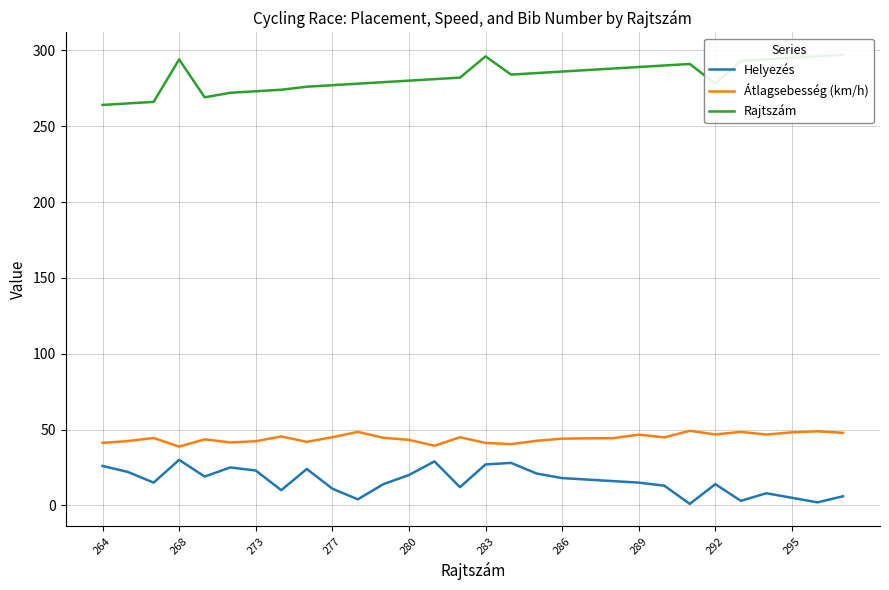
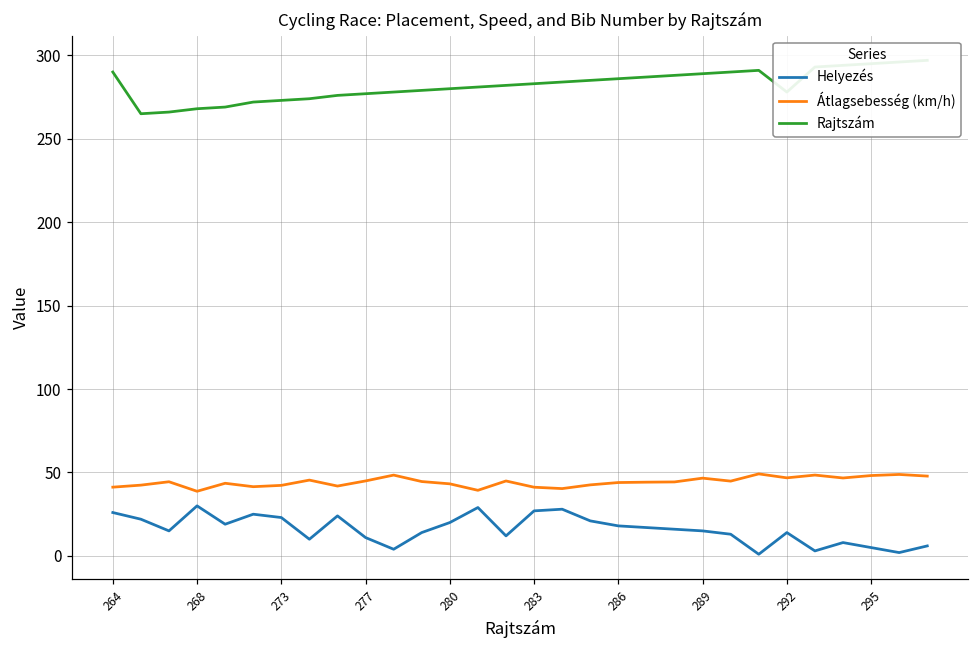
Rajtszám, 264: 264 -> 290
Rajtszám, 268: 294 -> 268
Rajtszám, 283: 296 -> 283
